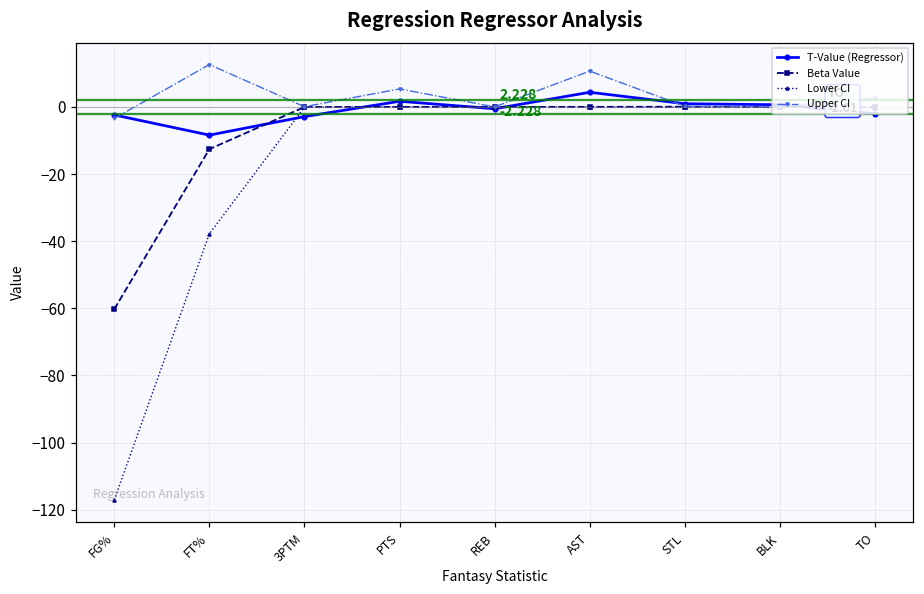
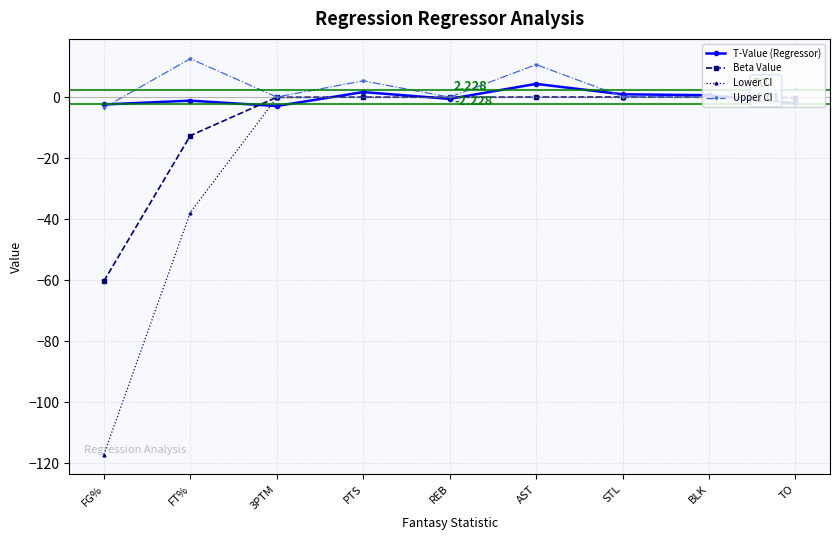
T-Value (Regressor), FT%: -8 -> -1
